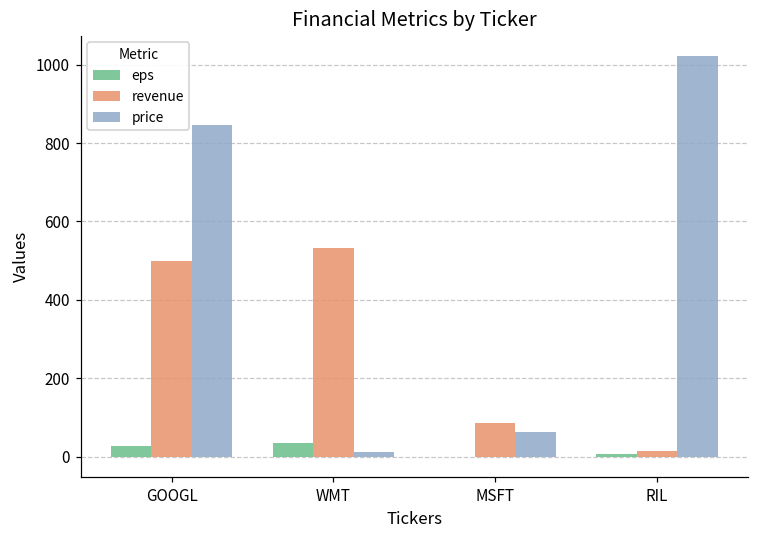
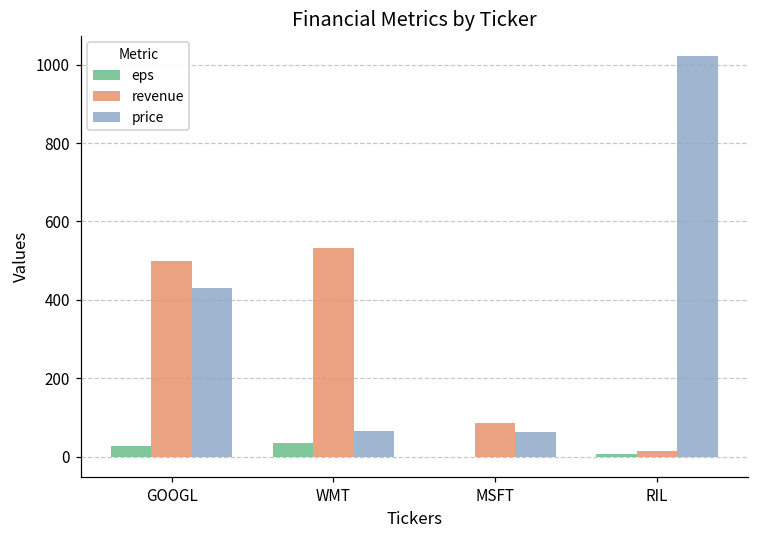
price, GOOGL: 850 -> 430
price, WMT: 10 -> 70
